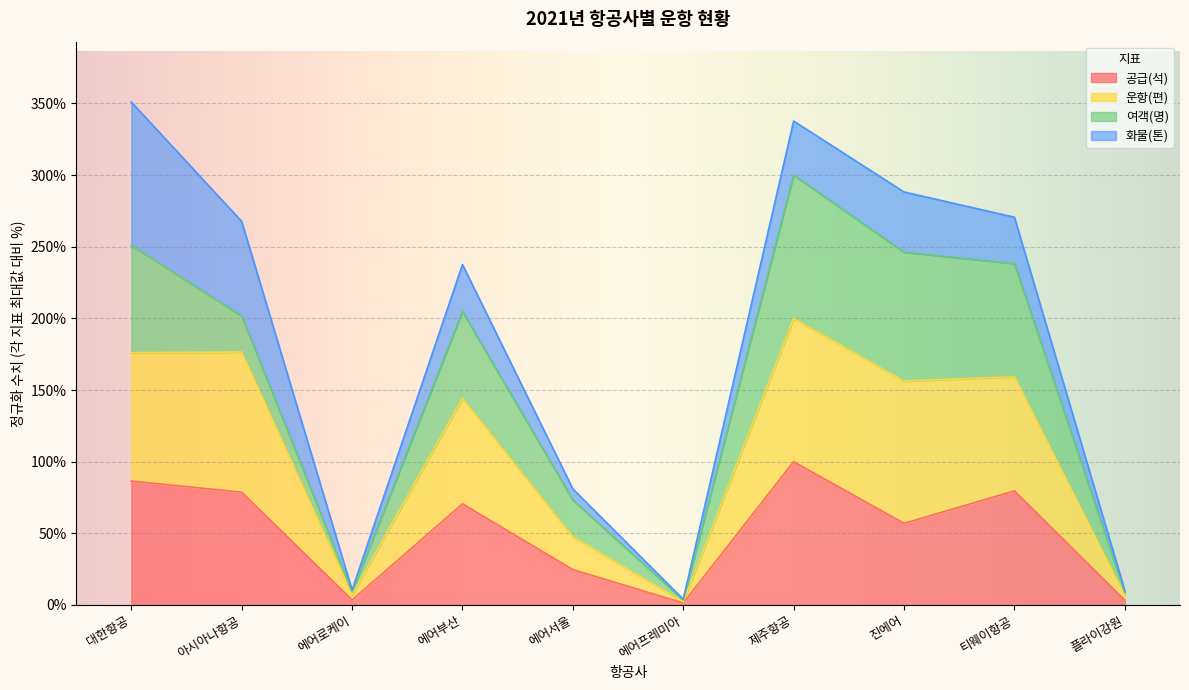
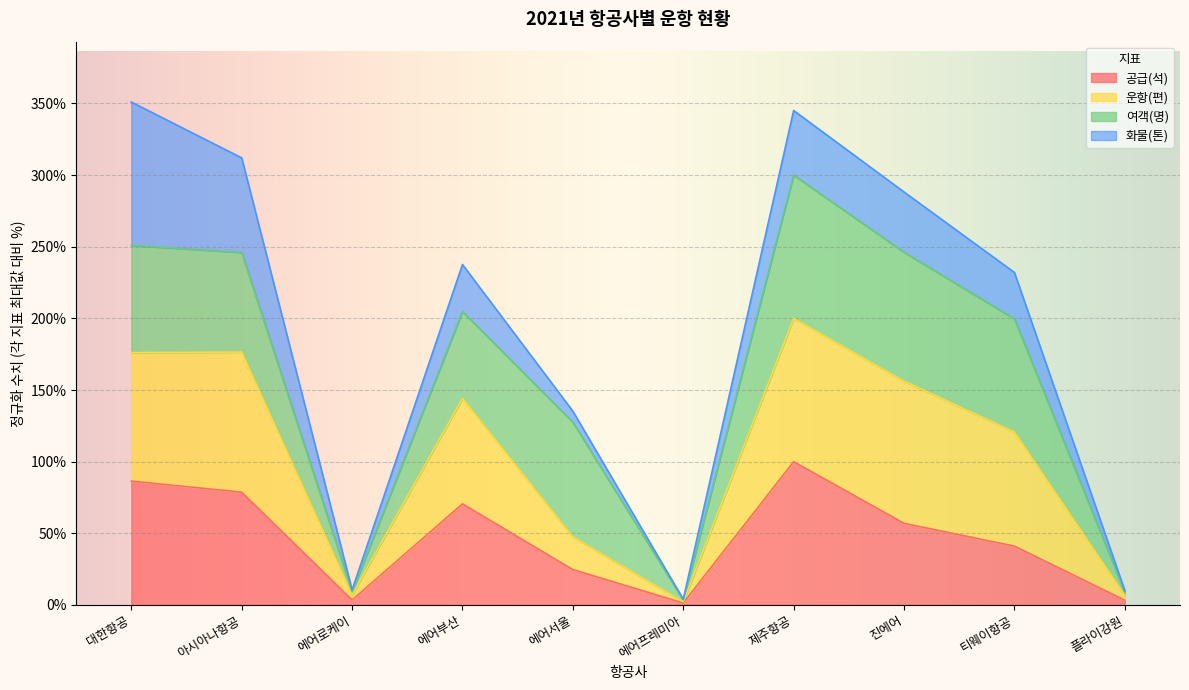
여객(명), 아시아나항공: 25% -> 69%
여객(명), 에어서울: 26% -> 80%
화물(톤), 제주항공: 38% -> 45%
공급(석), 티웨이항공: 80% -> 41%
